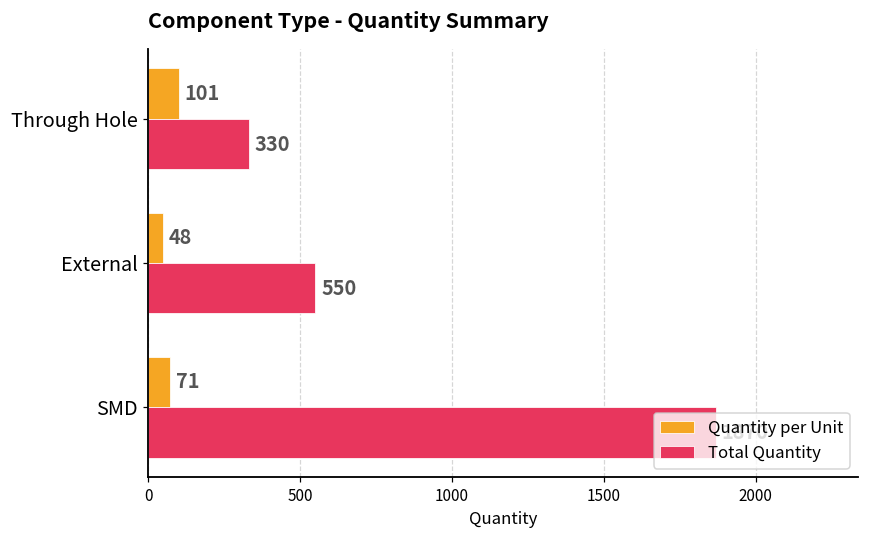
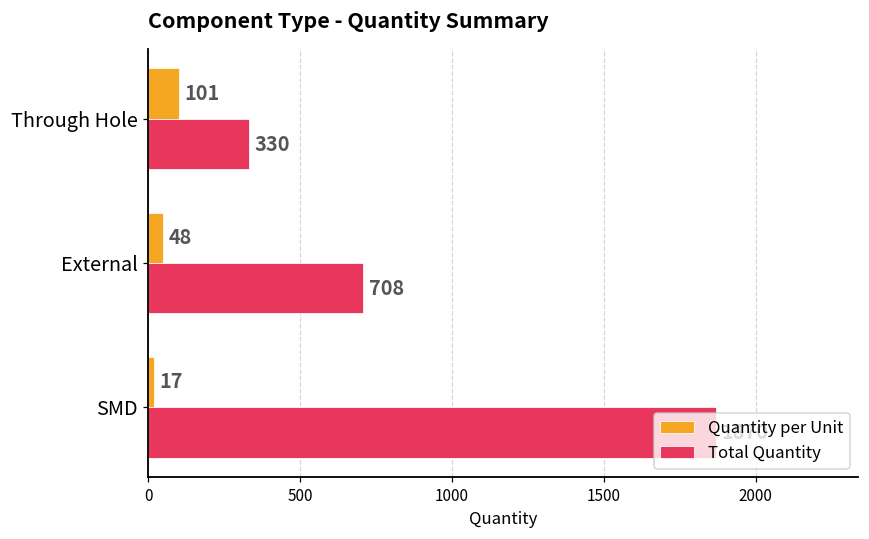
Total Quantity, External: 550 -> 708
Quantity per Unit, SMD: 71 -> 17
